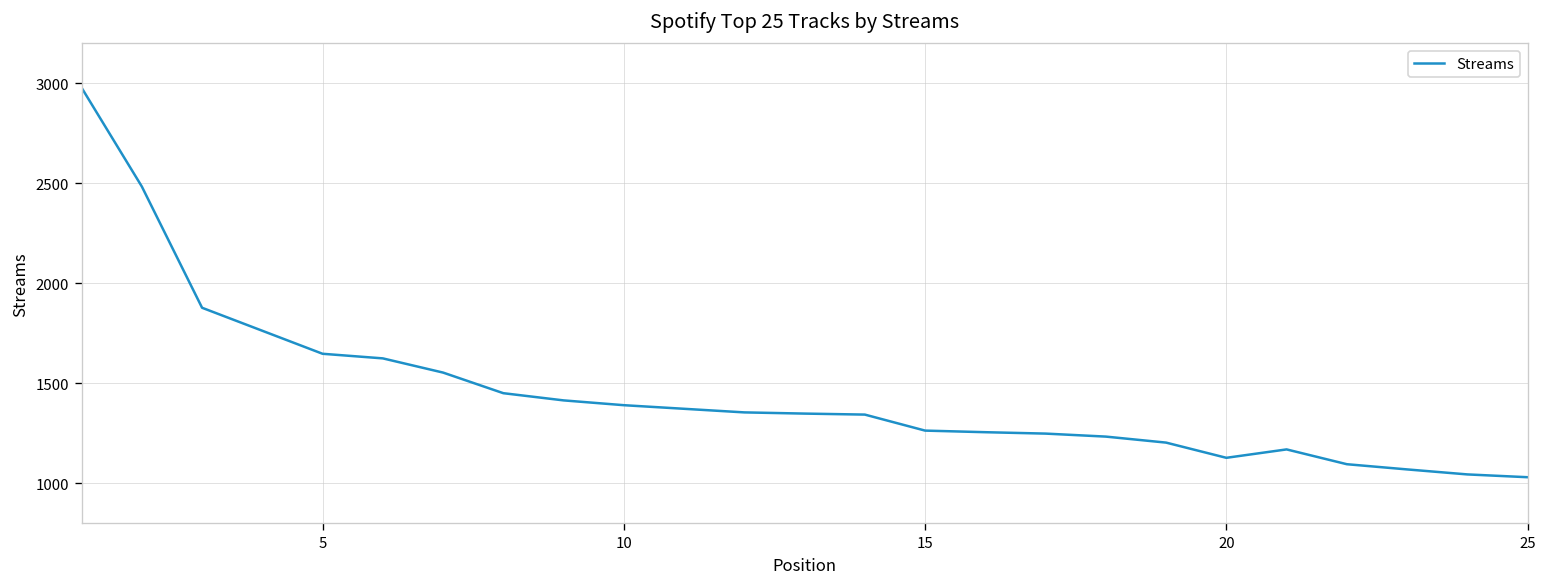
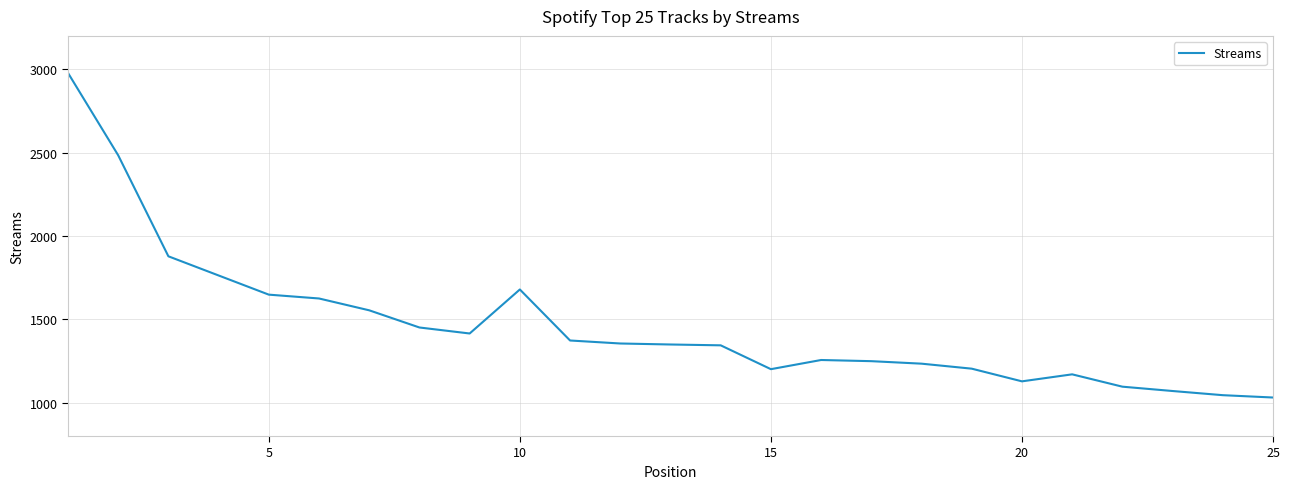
10: 1390 -> 1680
15: 1260 -> 1200
